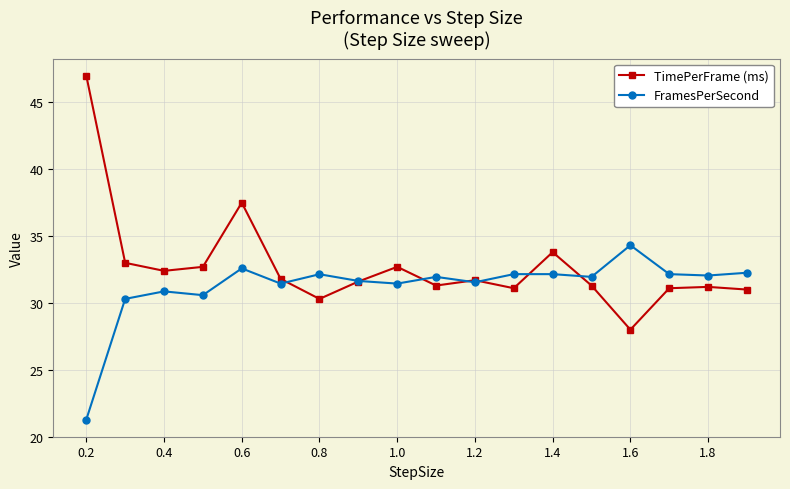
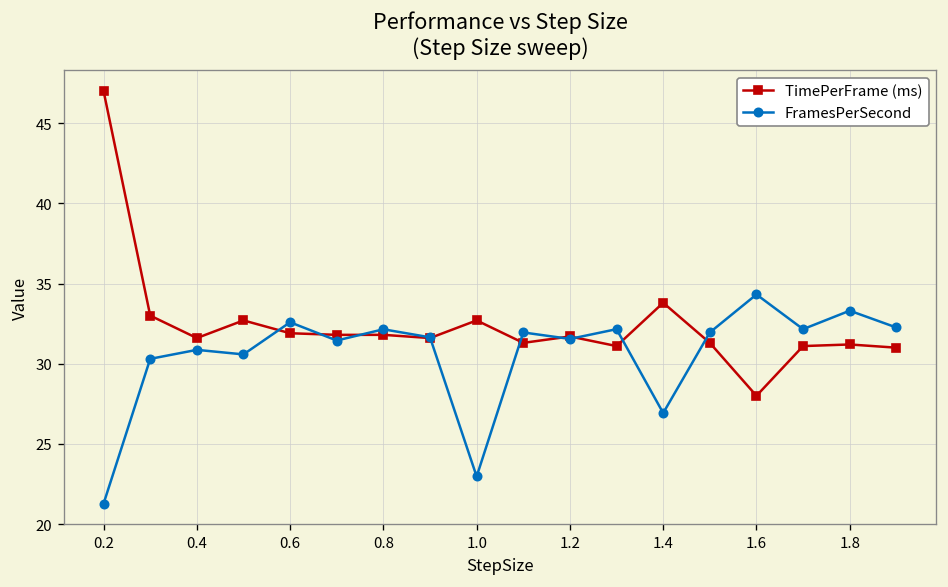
TimePerFrame (ms), 0.4: 32.4 -> 31.6
TimePerFrame (ms), 0.6: 37.5 -> 31.9
TimePerFrame (ms), 0.8: 30.3 -> 31.8
FramesPerSecond, 1.0: 31.4 -> 23.0
FramesPerSecond, 1.4: 32.2 -> 26.9
FramesPerSecond, 1.8: 32.1 -> 33.3
